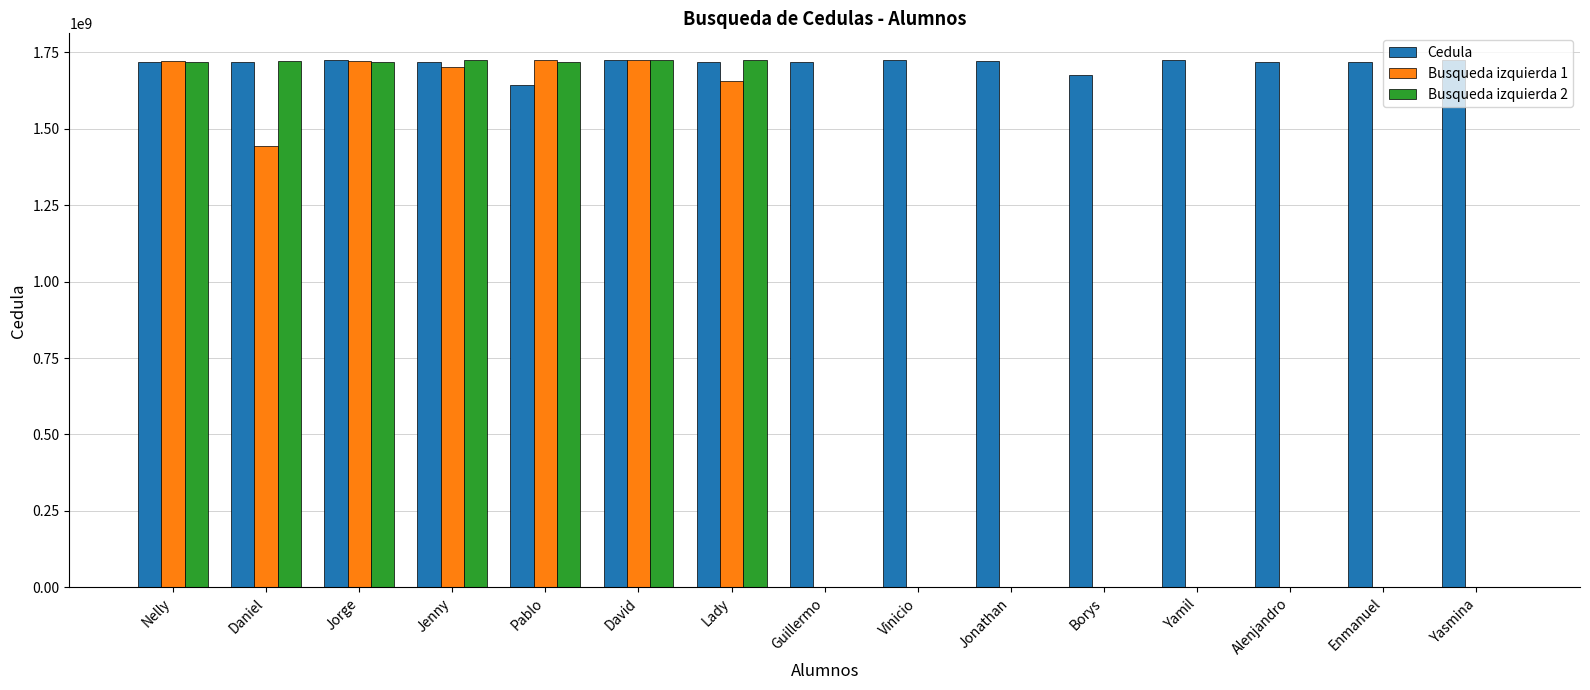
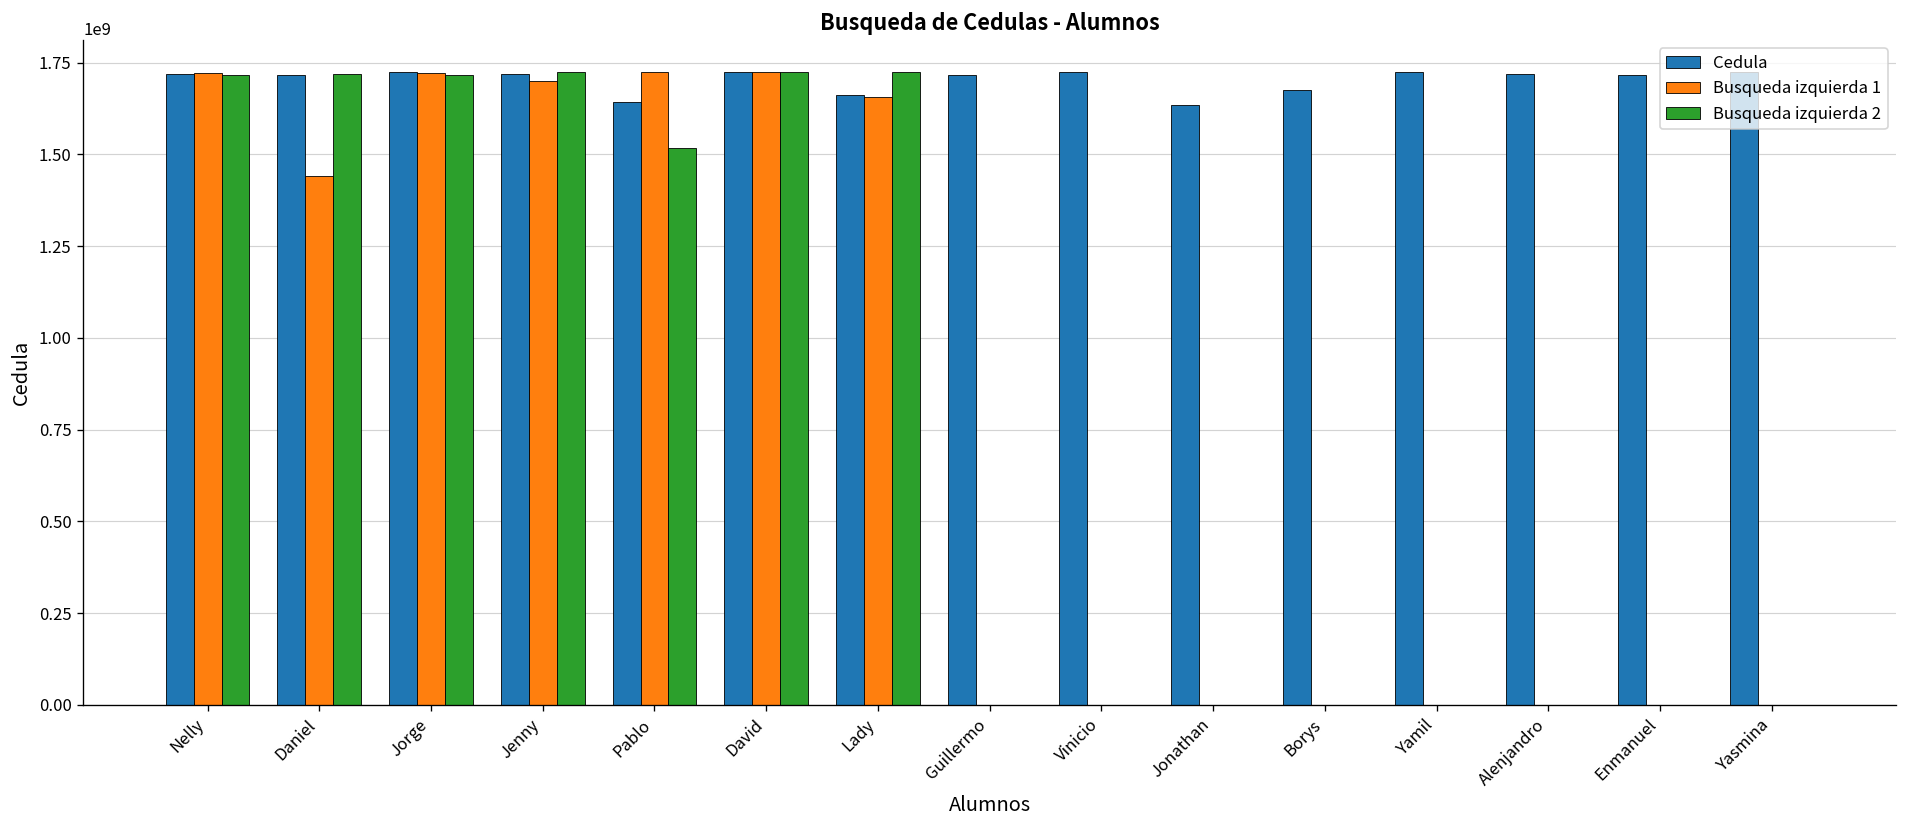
Busqueda izquierda 2, Pablo: 1720000000 -> 1520000000
Cedula, Lady: 1720000000 -> 1660000000
Cedula, Jonathan: 1720000000 -> 1630000000
